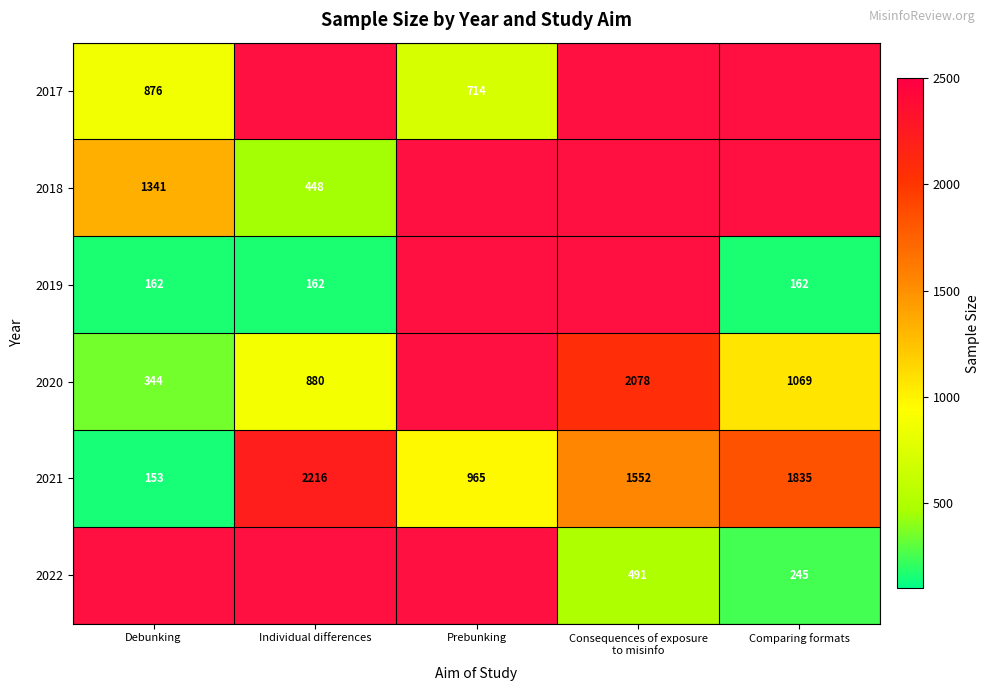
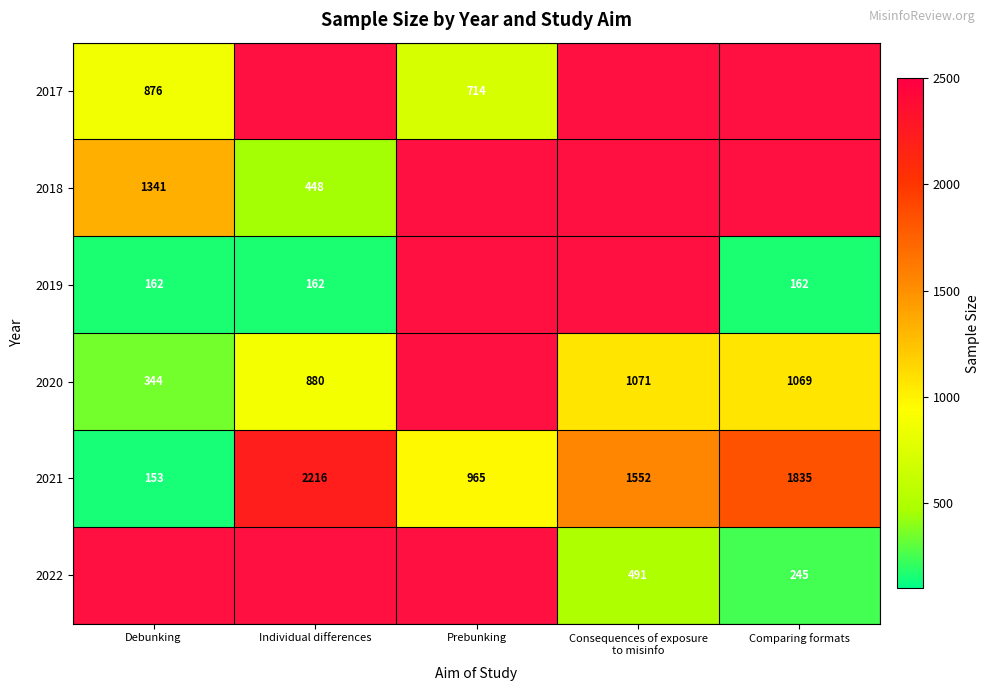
2020, Consequences of exposure to misinfo: 2078 -> 1071
